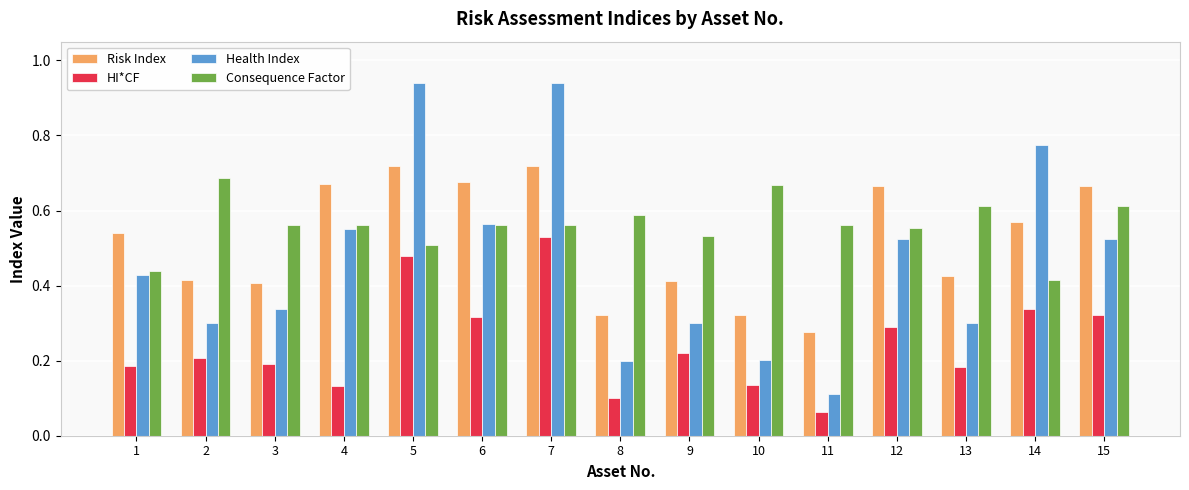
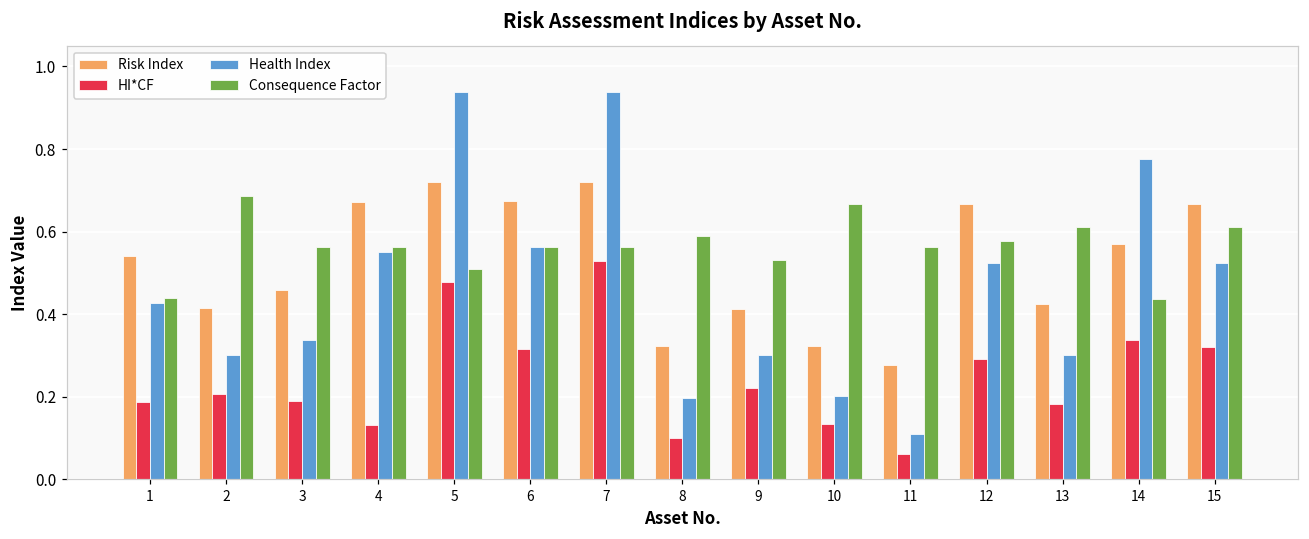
Risk Index, 3: 0.41 -> 0.46
Consequence Factor, 12: 0.55 -> 0.58
Consequence Factor, 14: 0.42 -> 0.44
